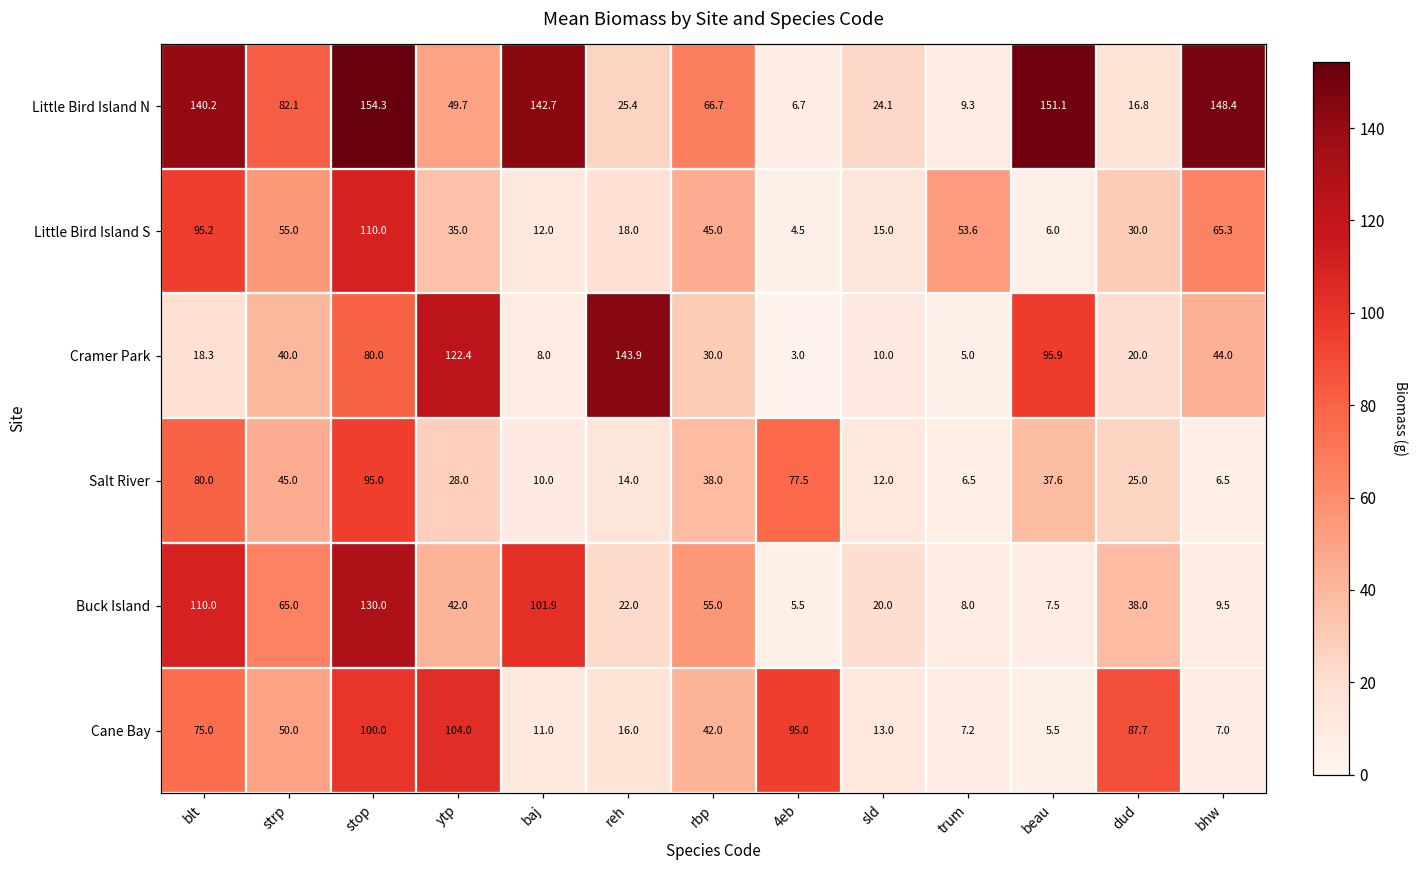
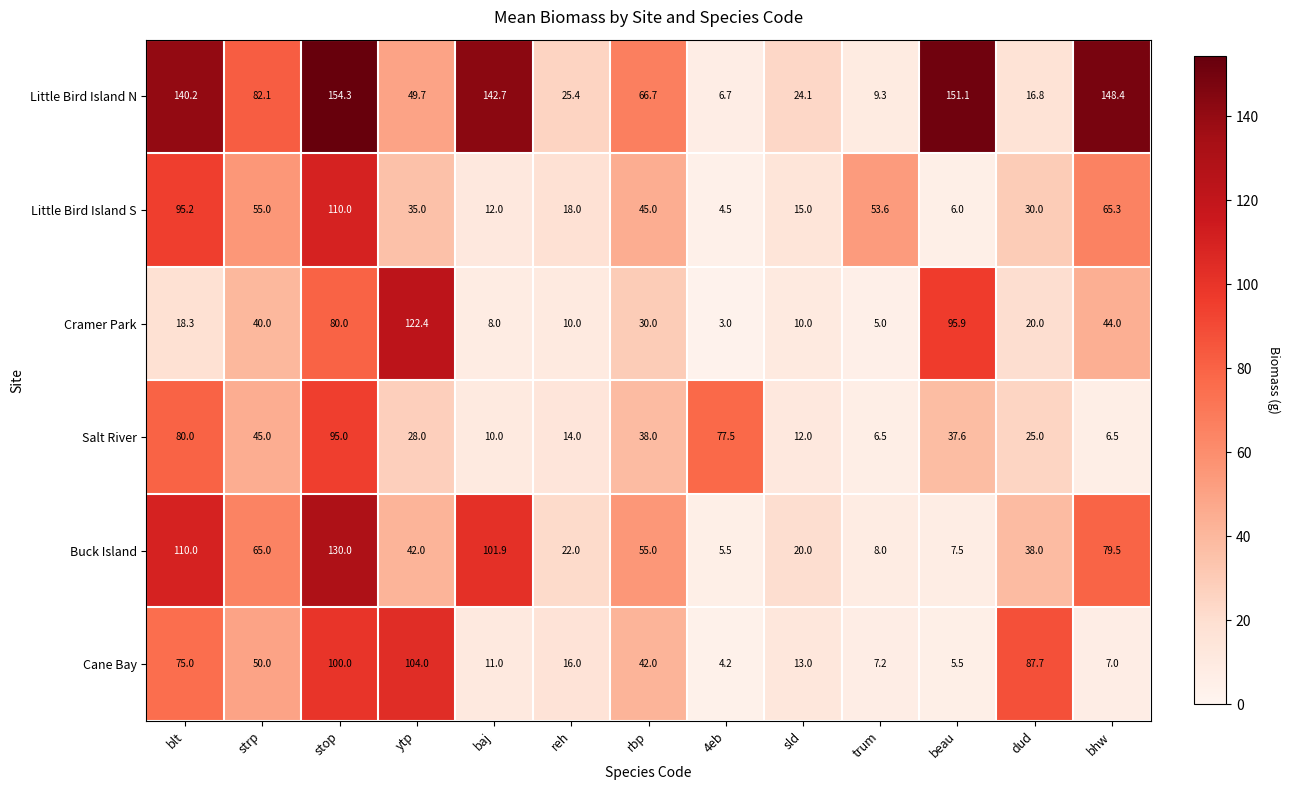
Cramer Park, reh: 143.9 -> 10.0
Buck Island, bhw: 9.5 -> 79.5
Cane Bay, 4eb: 95.0 -> 4.2
